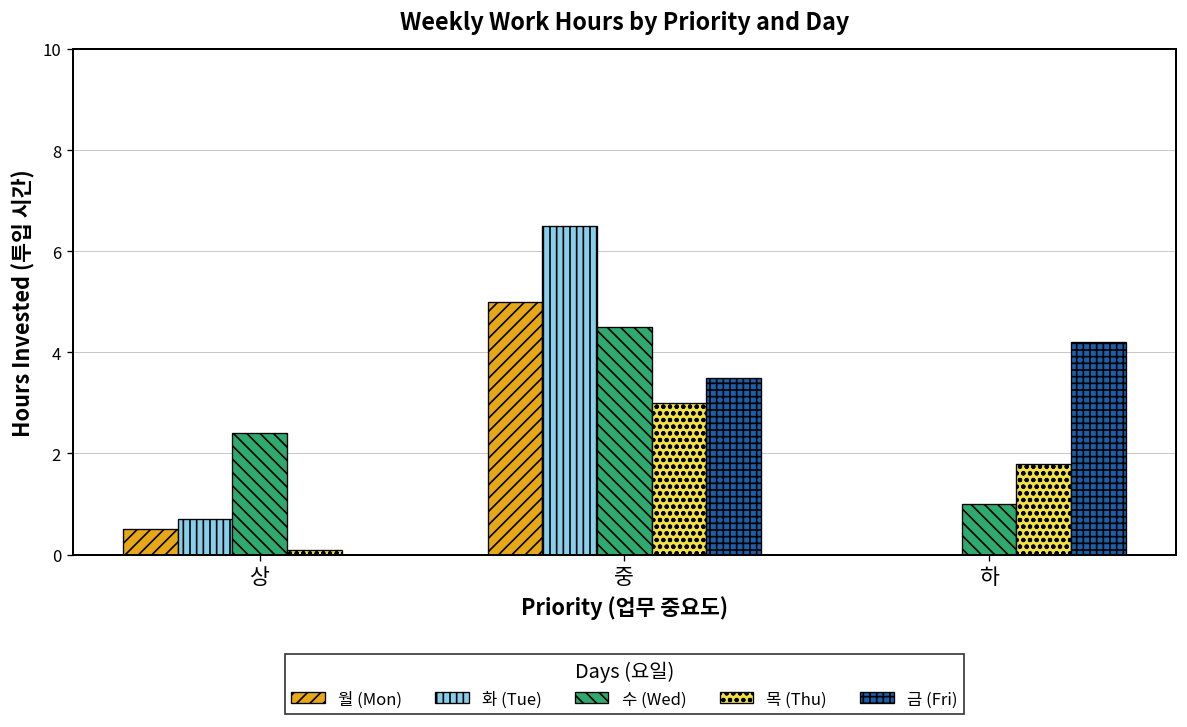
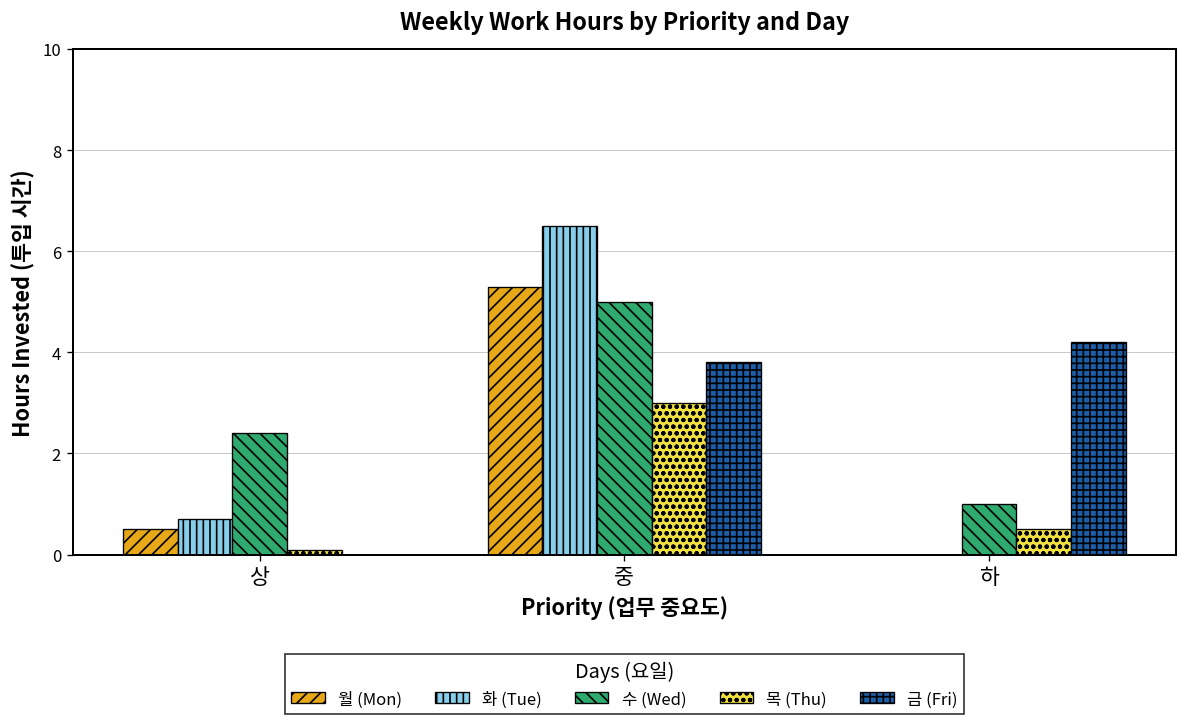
월 (Mon), 중: 5.0 -> 5.3
수 (Wed), 중: 4.5 -> 5.0
금 (Fri), 중: 3.5 -> 3.8
목 (Thu), 하: 1.8 -> 0.5
